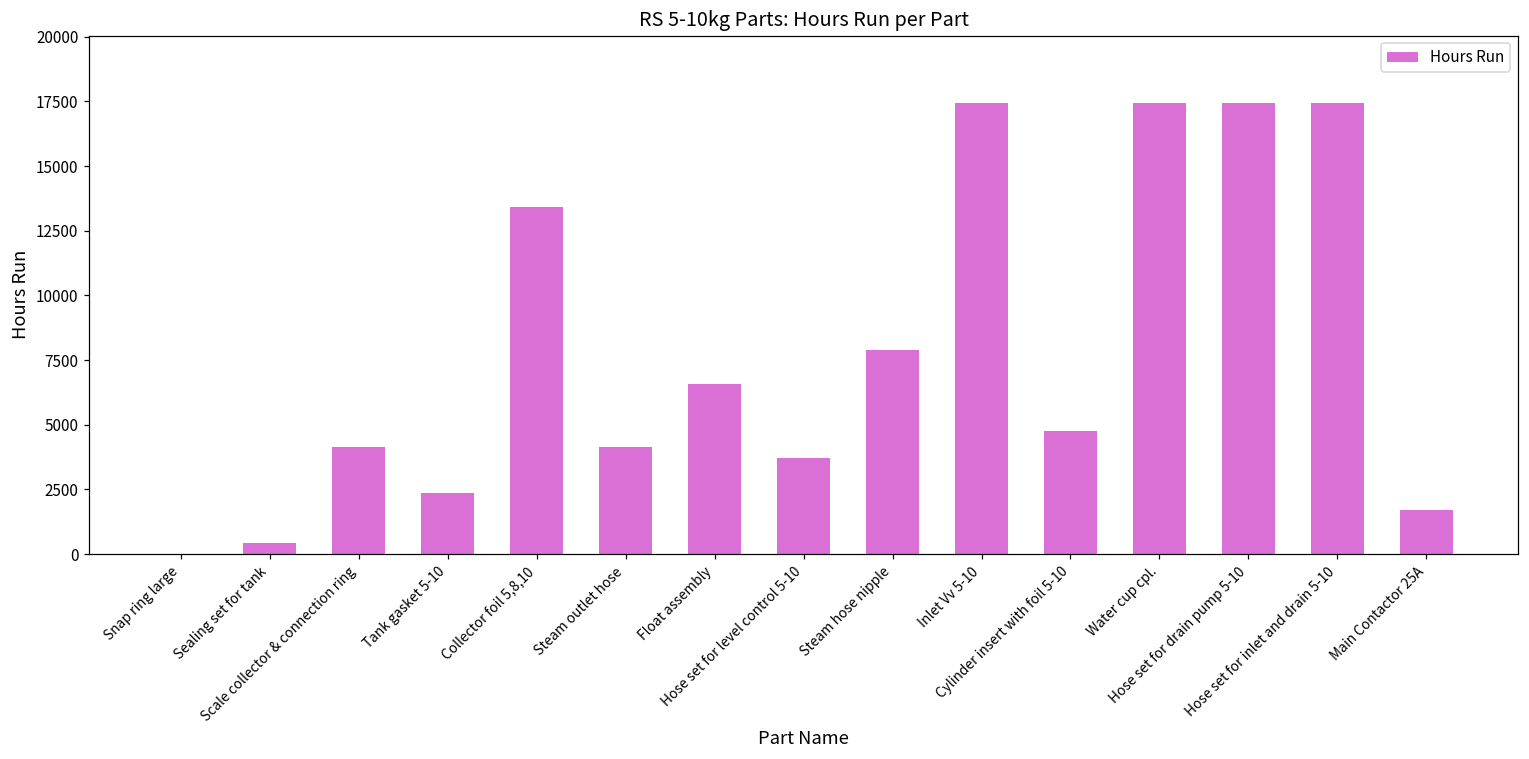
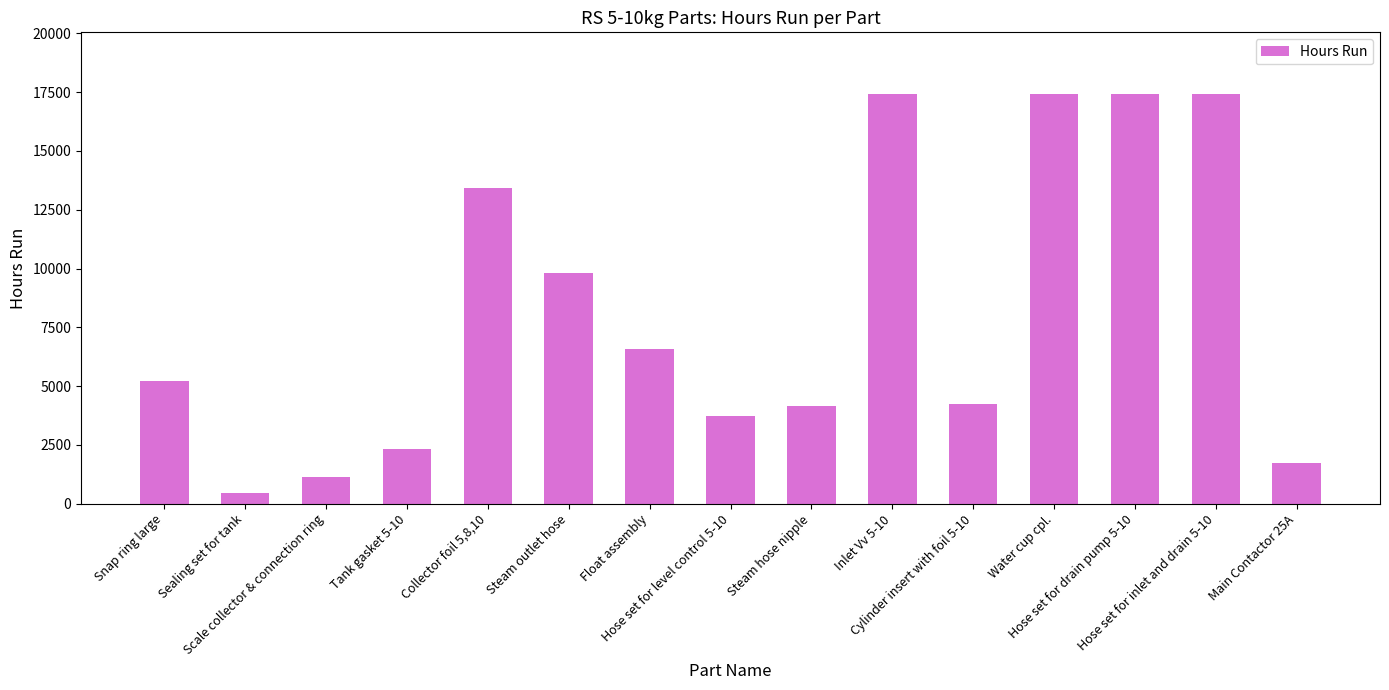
Snap ring large: 0 -> 5200
Scale collector & connection ring: 4100 -> 1100
Steam outlet hose: 4100 -> 9800
Steam hose nipple: 7900 -> 4100
Cylinder insert with foil 5-10: 4800 -> 4200
